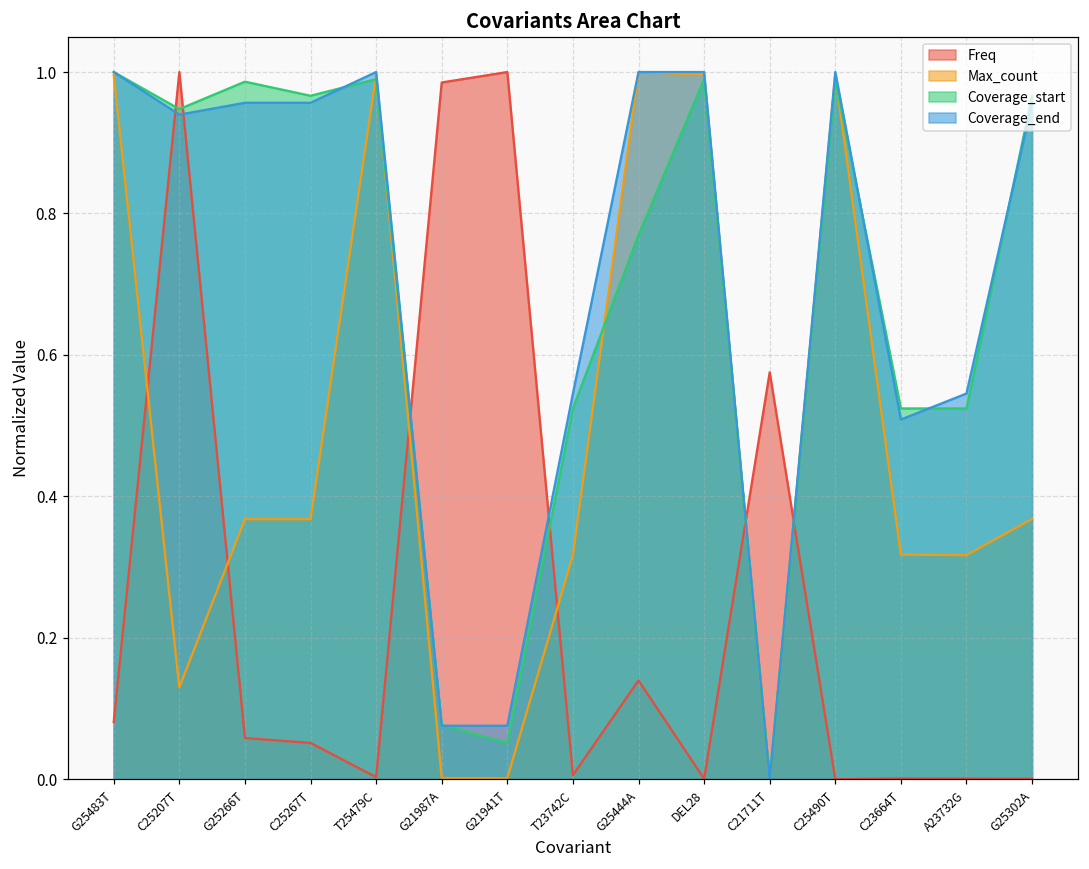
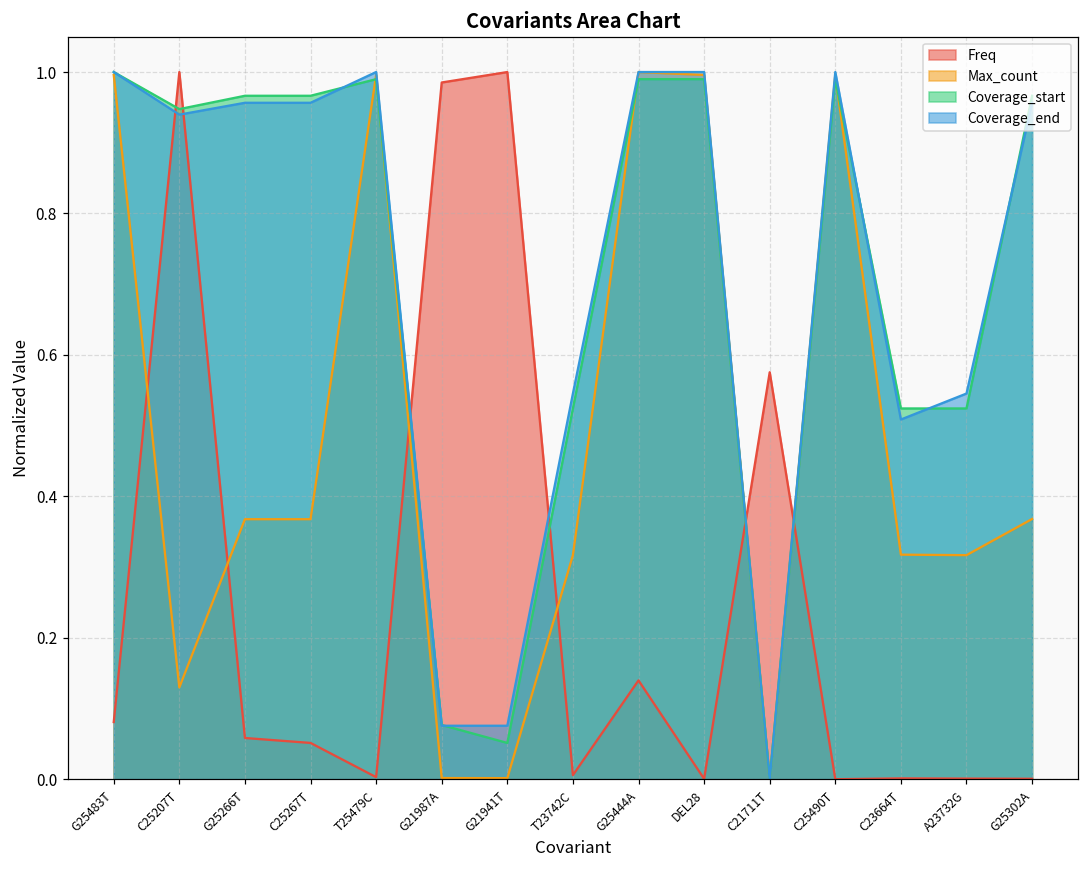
Coverage_start, G25266T: 0.99 -> 0.97
Coverage_start, G25444A: 0.77 -> 0.99
